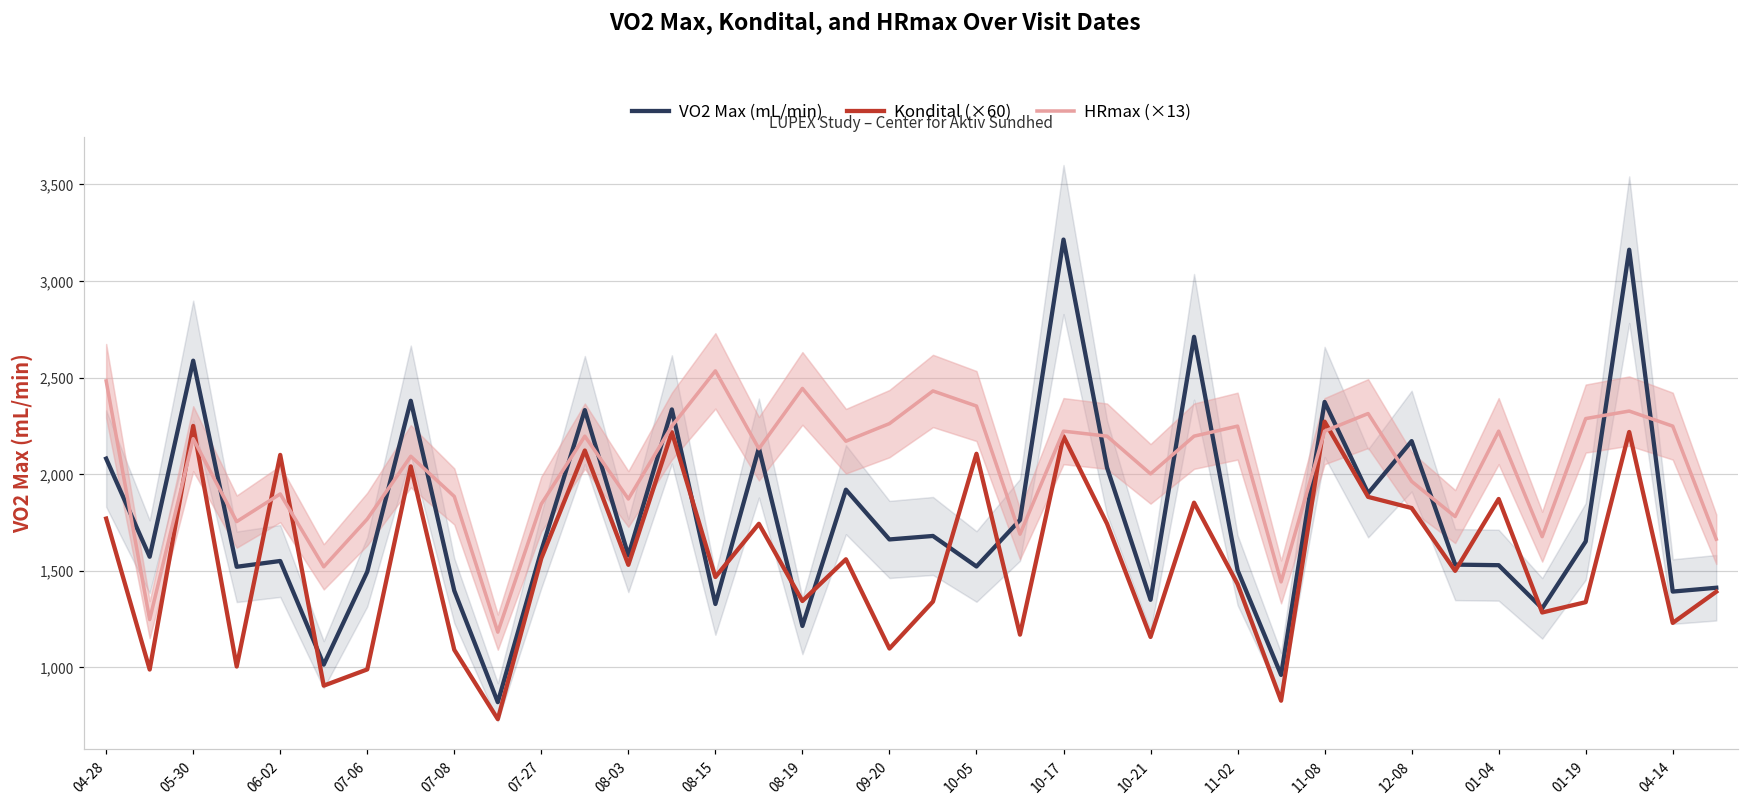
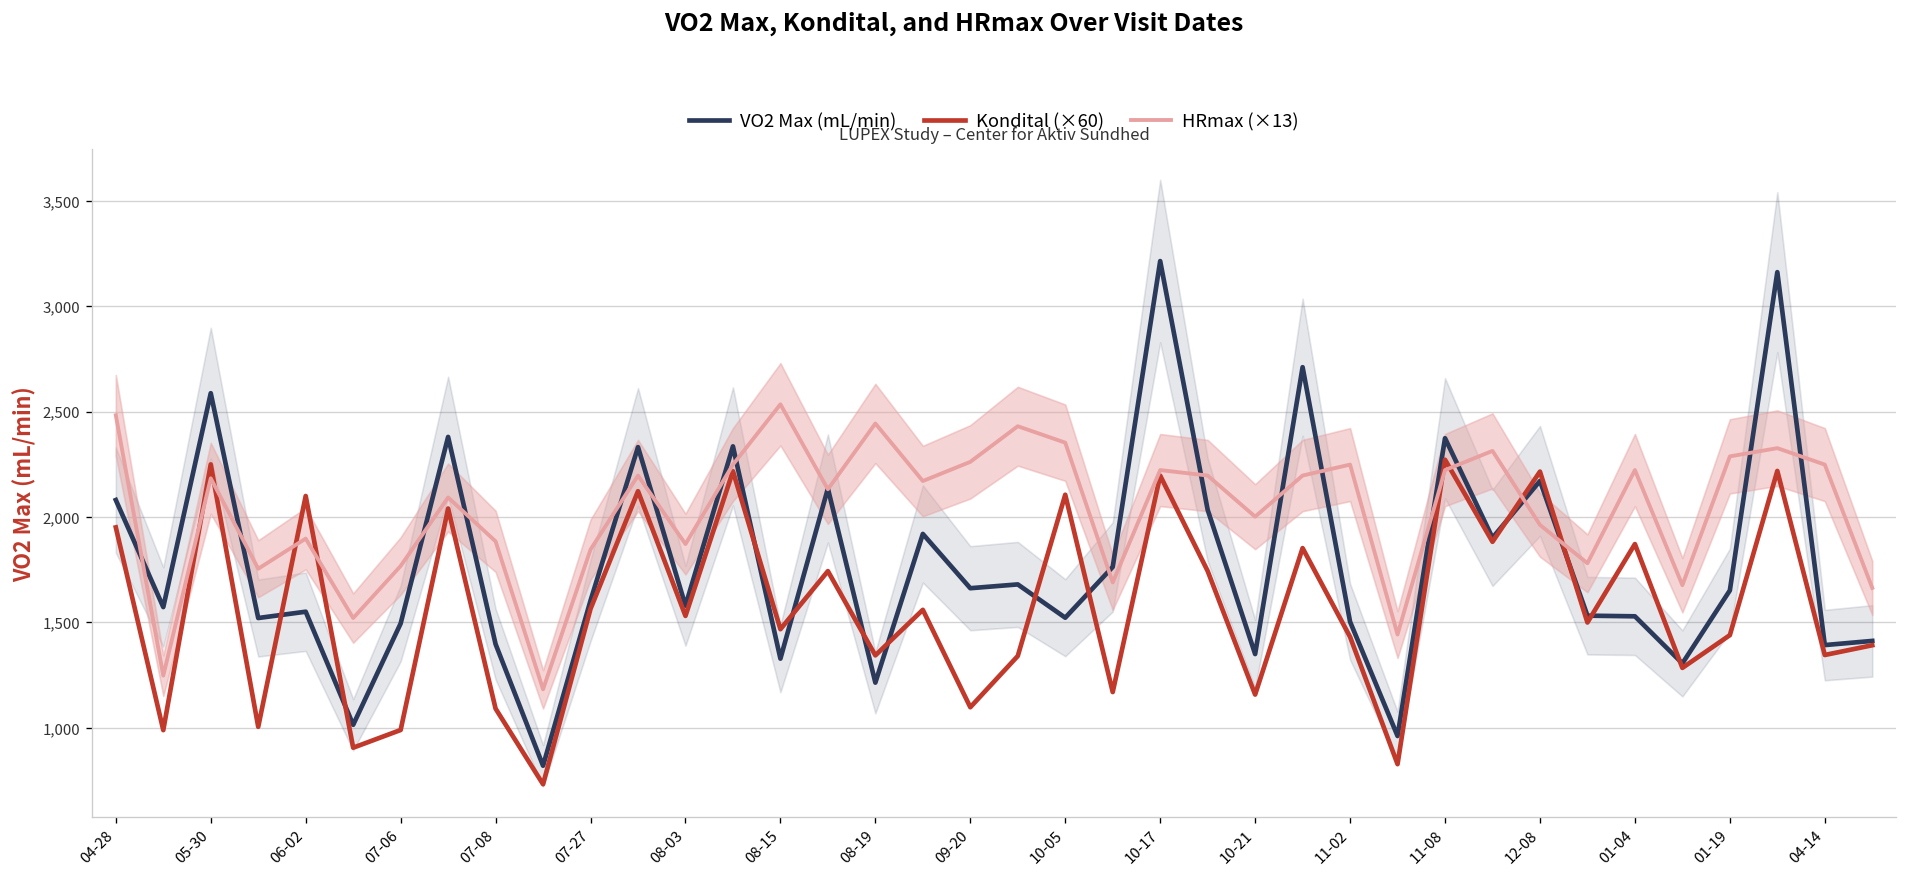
Kondital (×60), 04-28: 1,770 -> 1,950
Kondital (×60), 12-08: 1,830 -> 2,220
Kondital (×60), 01-19: 1,340 -> 1,440
Kondital (×60), 04-14: 1,230 -> 1,350
